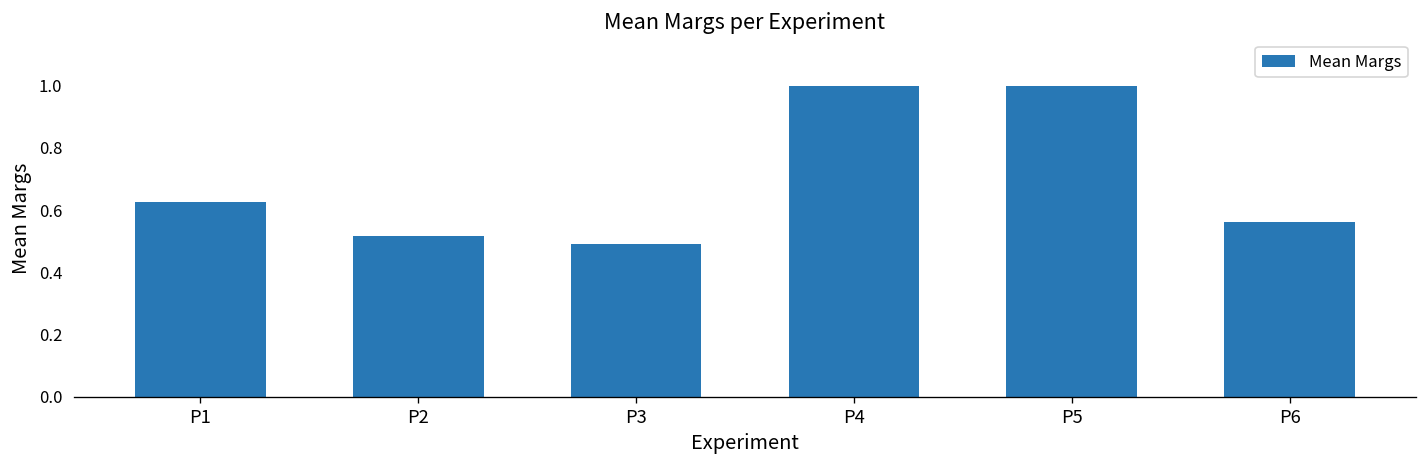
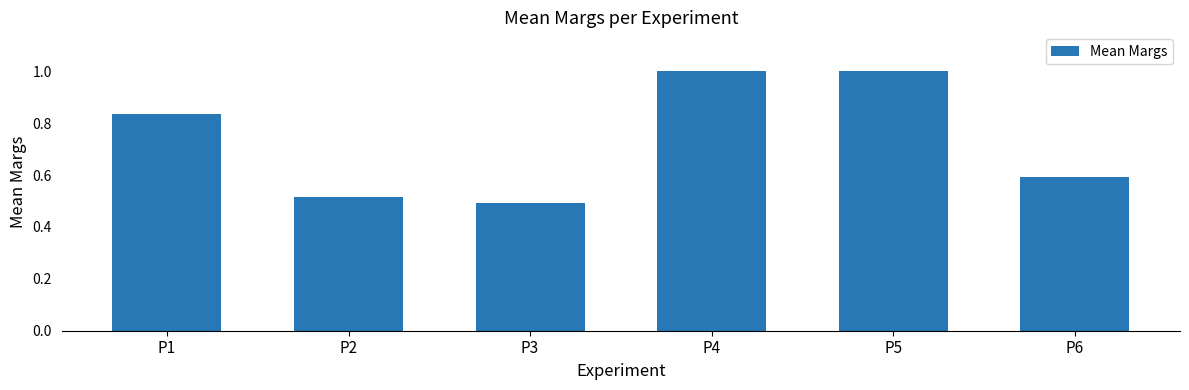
P1: 0.62 -> 0.83
P6: 0.56 -> 0.59
